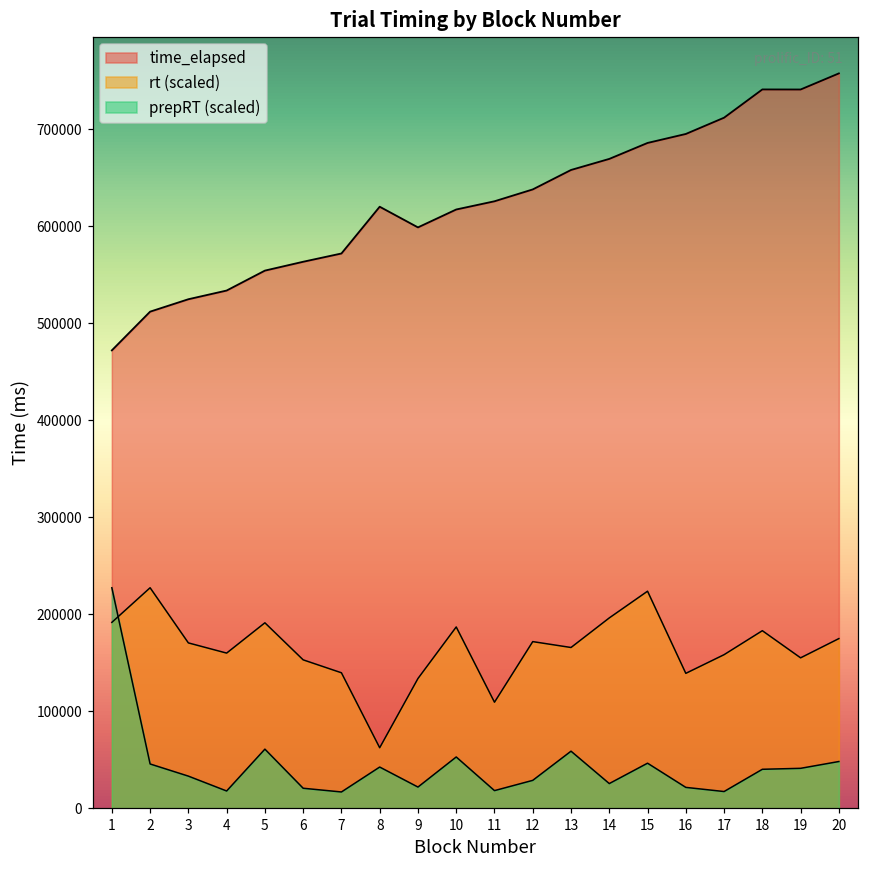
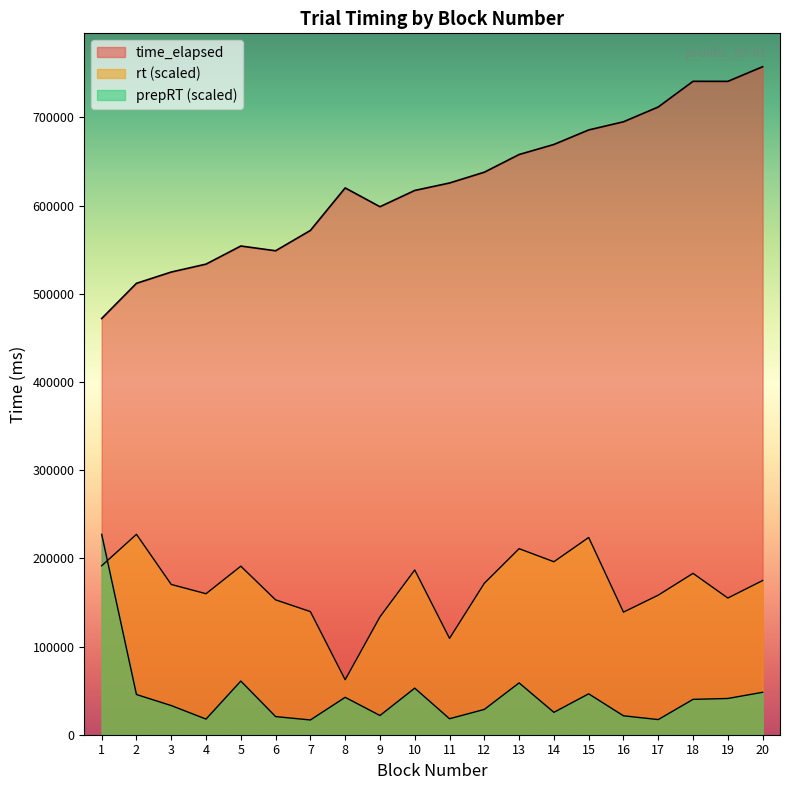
time_elapsed, 6: 560000 -> 550000
rt (scaled), 13: 170000 -> 210000
